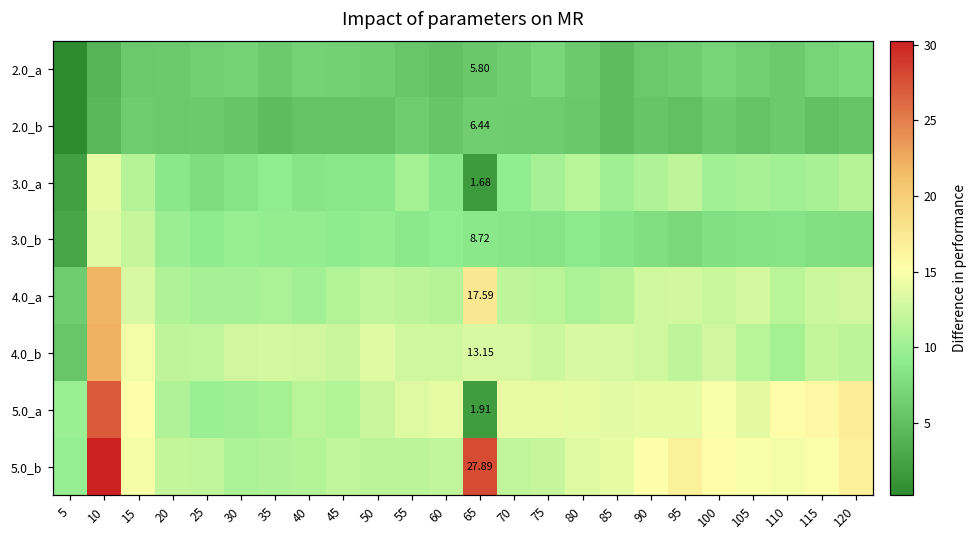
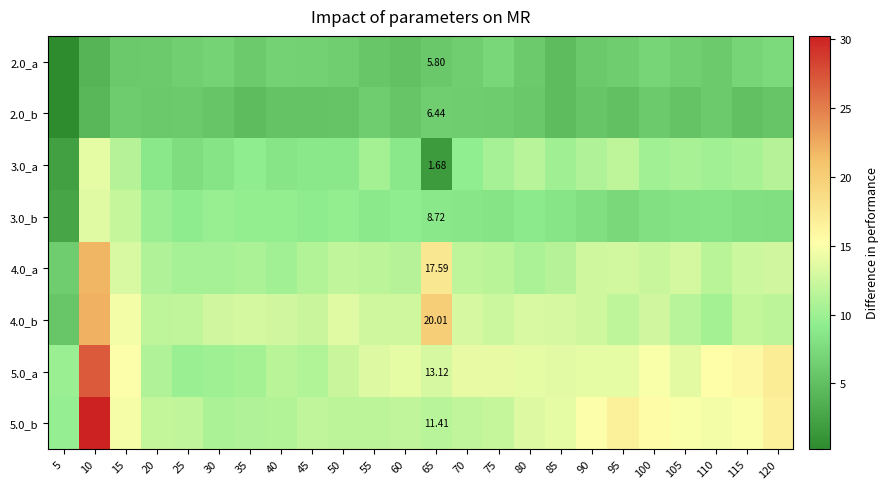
4.0_b, 65: 13.15 -> 20.01
5.0_a, 65: 1.91 -> 13.12
5.0_b, 65: 27.89 -> 11.41
